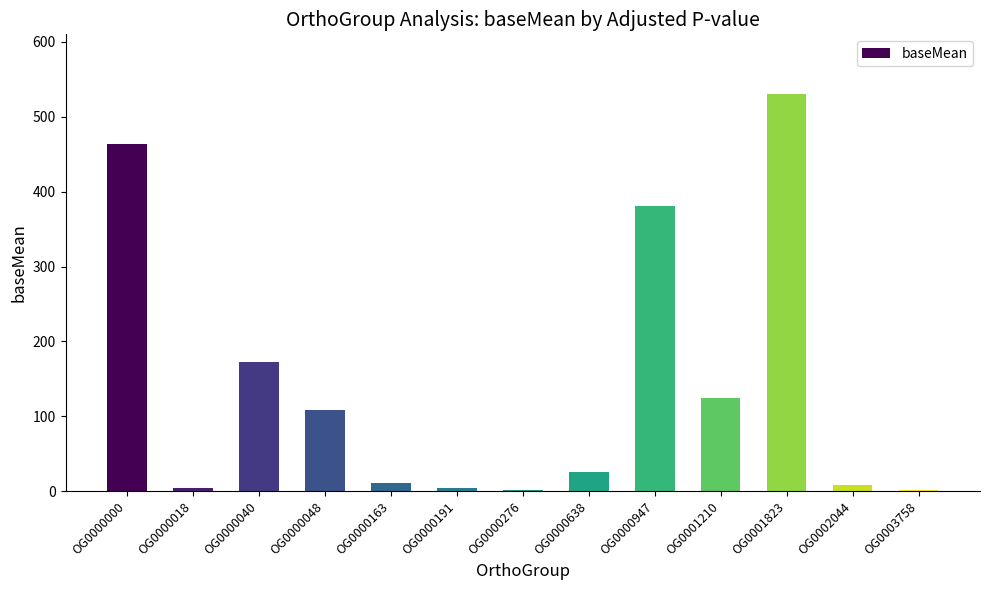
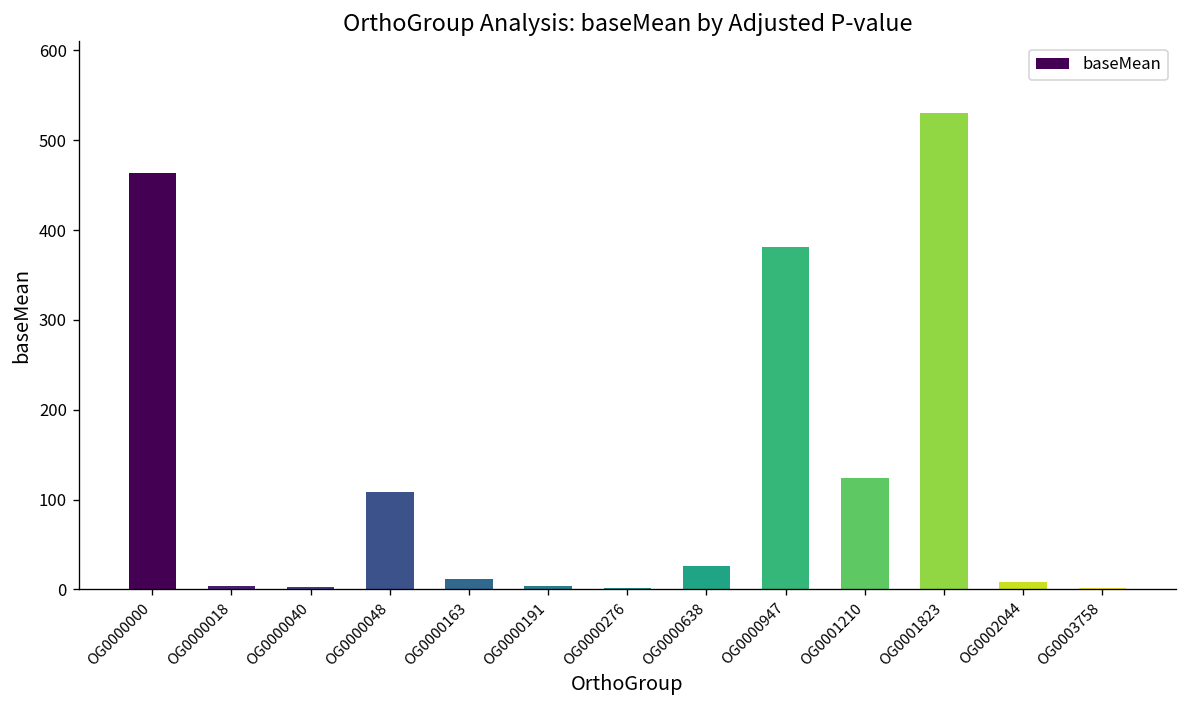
OG0000040: 170 -> 0
